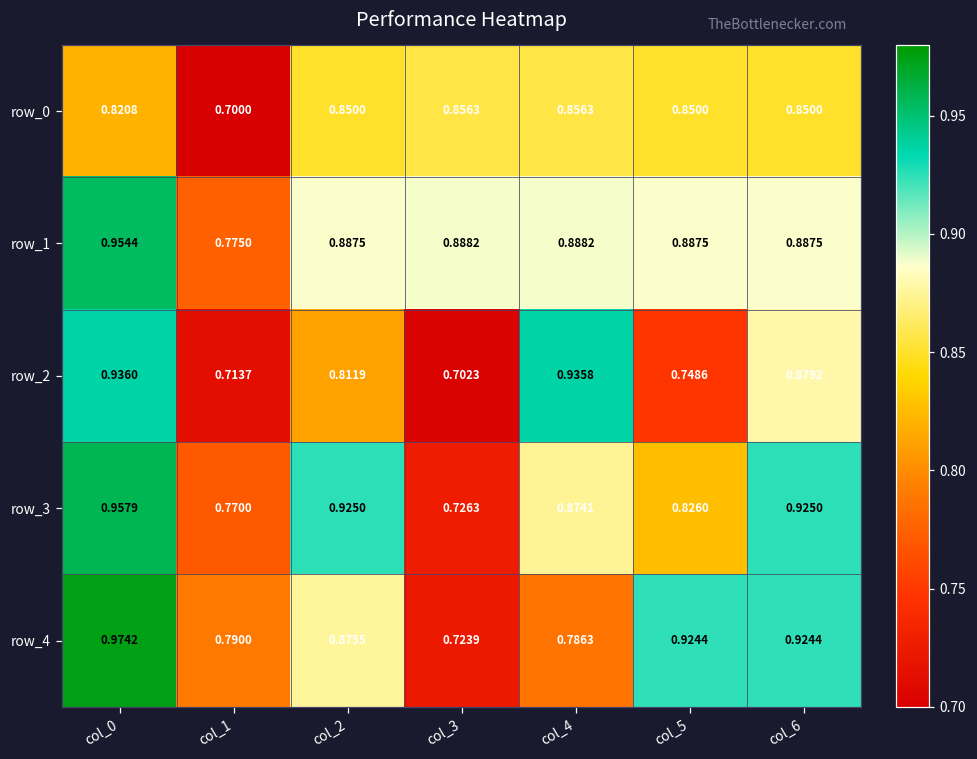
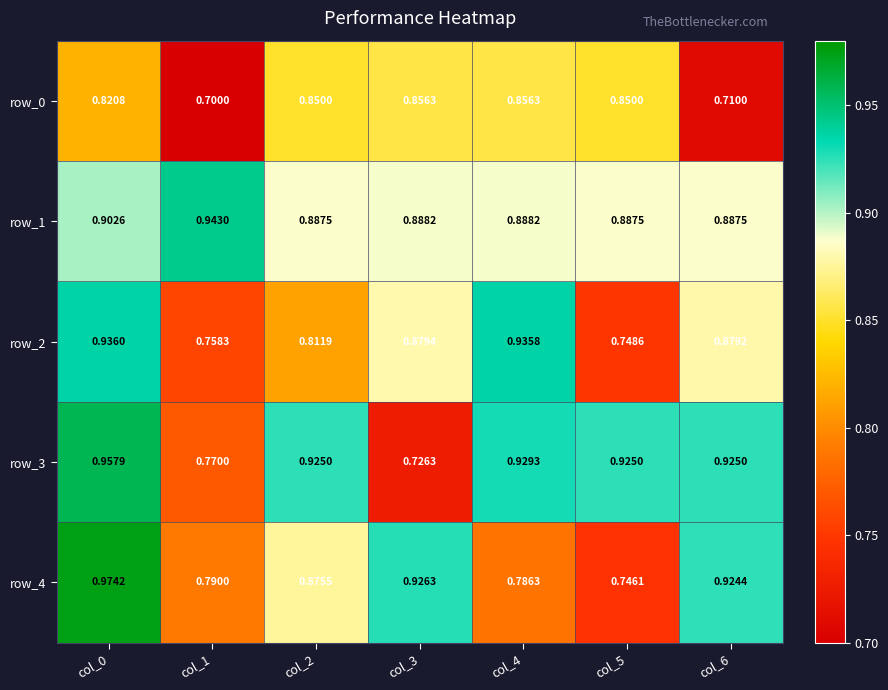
row_0, col_6: 0.8500 -> 0.7100
row_1, col_0: 0.9544 -> 0.9026
row_1, col_1: 0.7750 -> 0.9430
row_2, col_1: 0.7137 -> 0.7583
row_2, col_3: 0.7023 -> 0.8794
row_3, col_4: 0.8741 -> 0.9293
row_3, col_5: 0.8260 -> 0.9250
row_4, col_3: 0.7239 -> 0.9263
row_4, col_5: 0.9244 -> 0.7461
